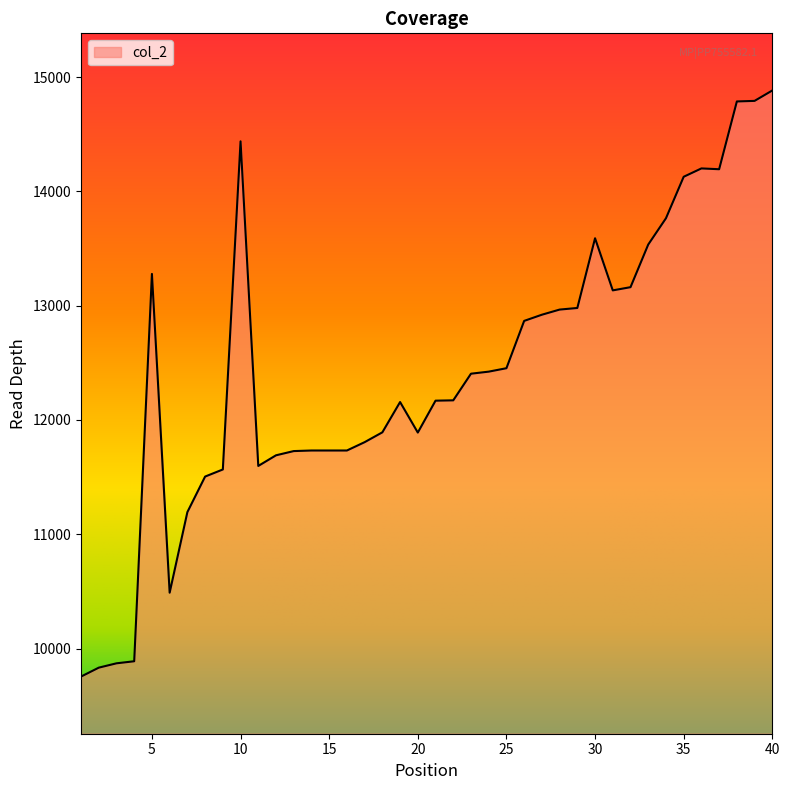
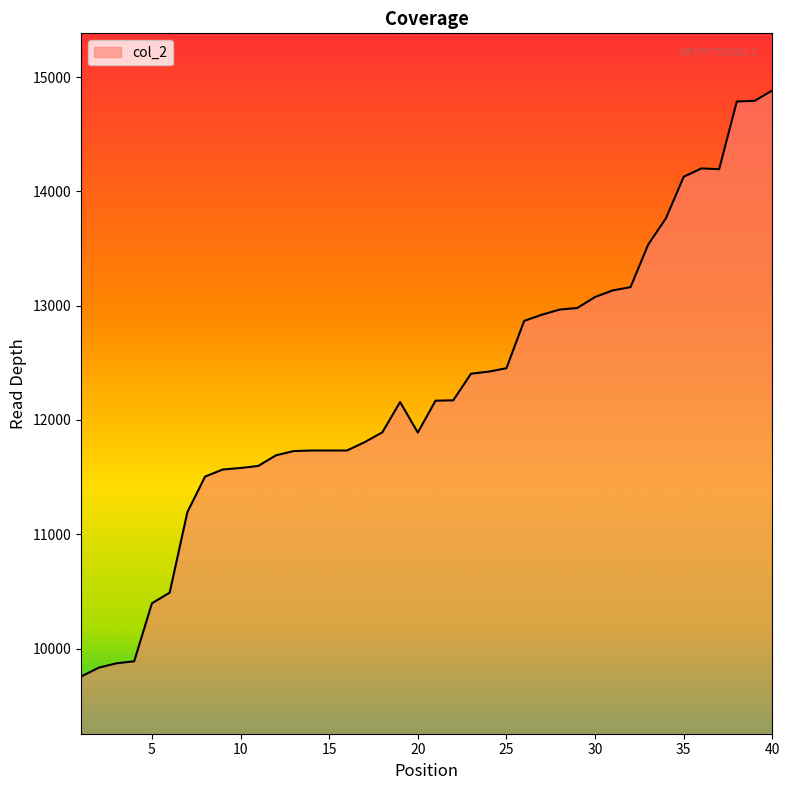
5: 13280 -> 10400
10: 14440 -> 11580
30: 13590 -> 13080
